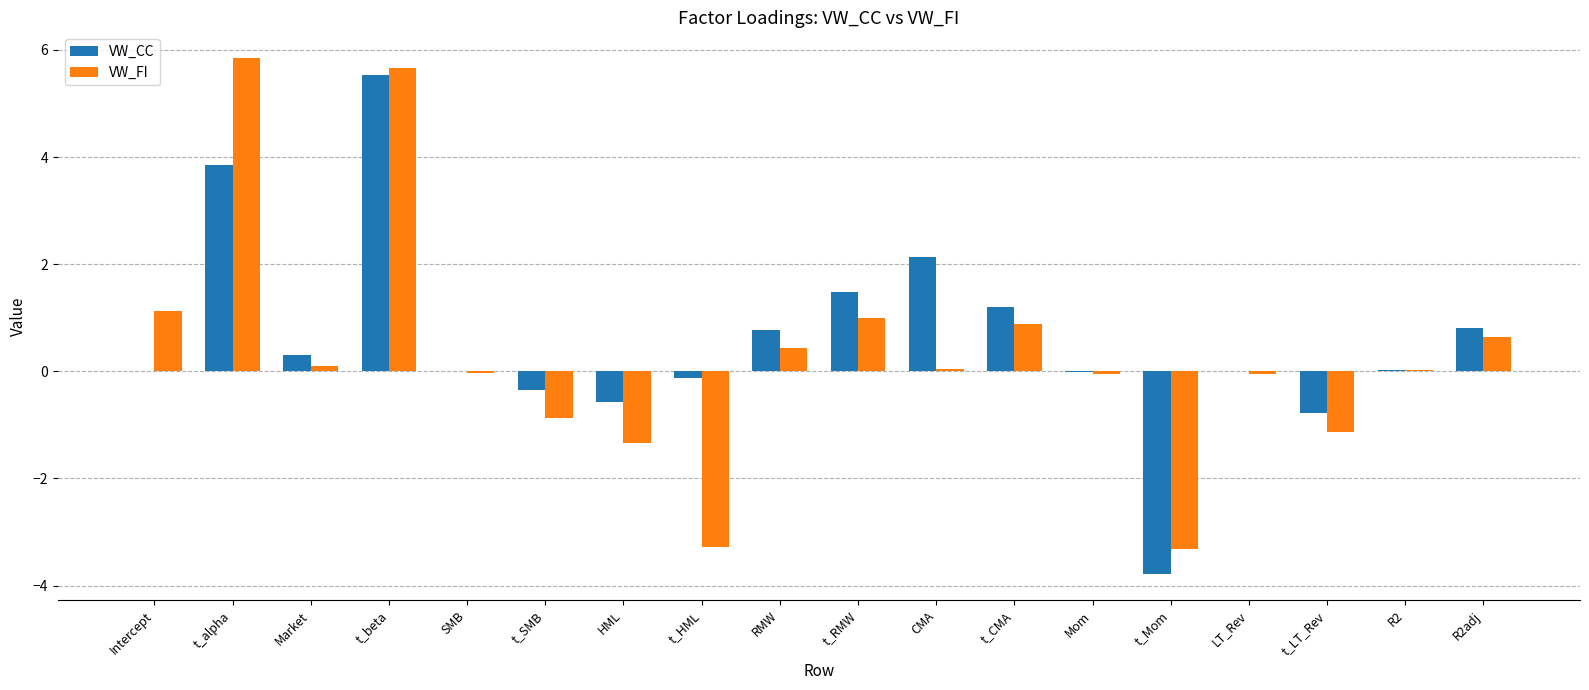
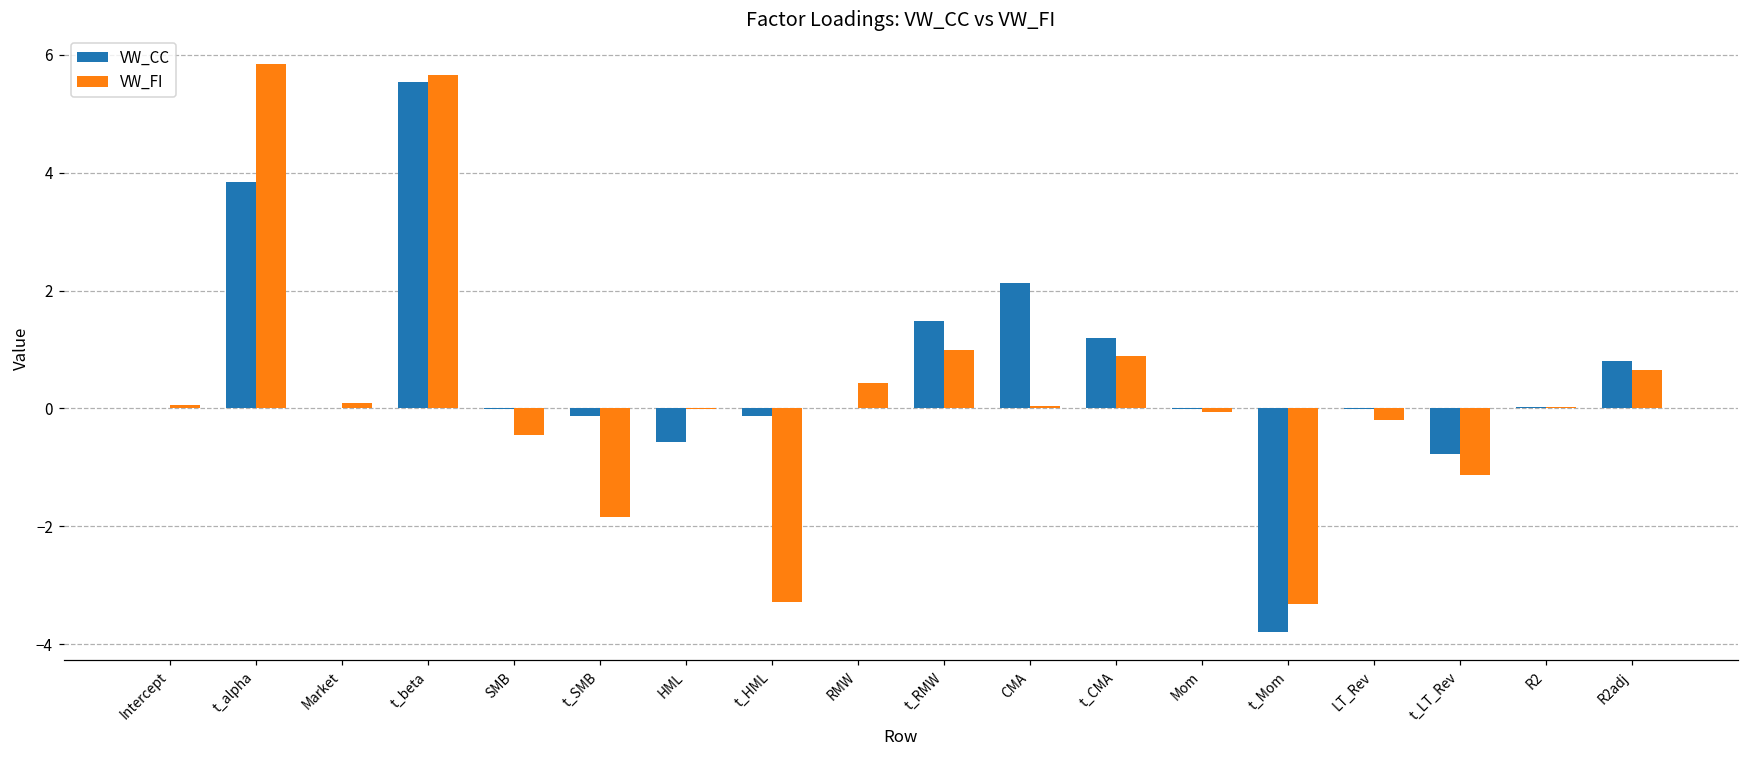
VW_FI, Intercept: 1.1 -> 0.1
VW_CC, Market: 0.3 -> 0.0
VW_FI, SMB: 0.0 -> -0.4
VW_CC, t_SMB: -0.3 -> -0.1
VW_FI, t_SMB: -0.9 -> -1.9
VW_FI, HML: -1.3 -> 0.0
VW_CC, RMW: 0.8 -> 0.0
VW_FI, LT_Rev: 0.0 -> -0.2
